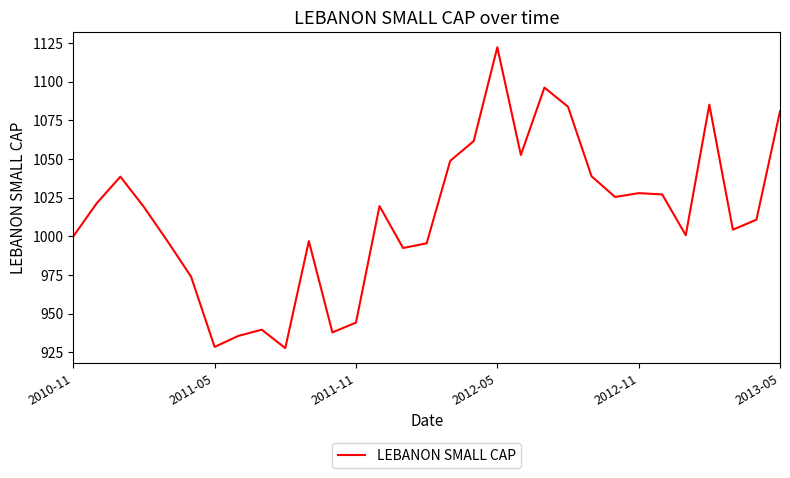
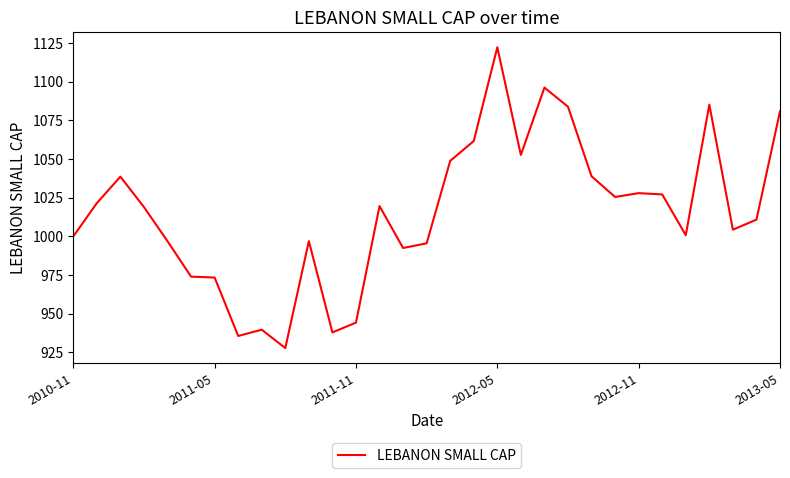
2011-05: 929 -> 973
